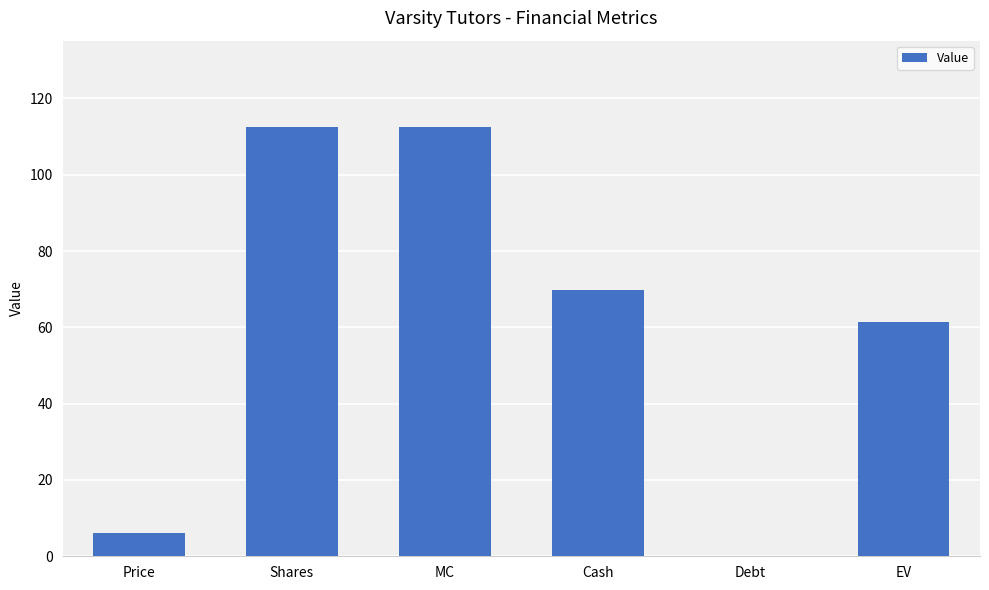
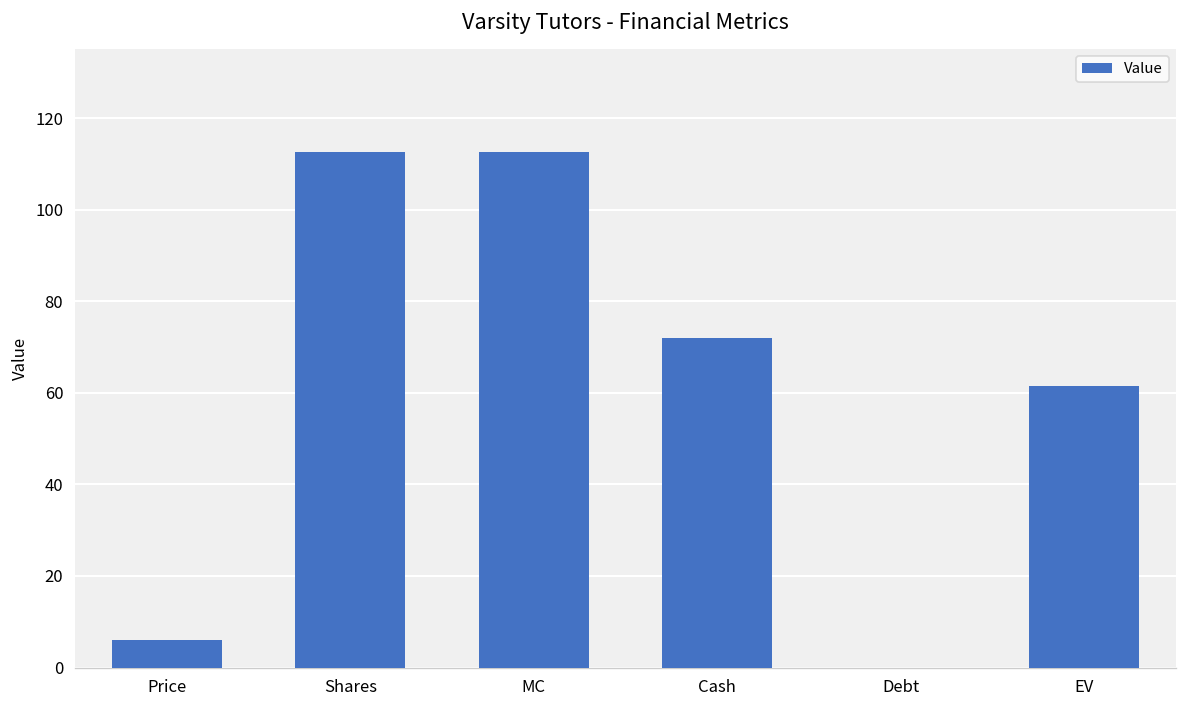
Cash: 70 -> 72
